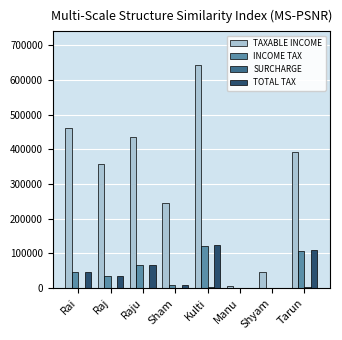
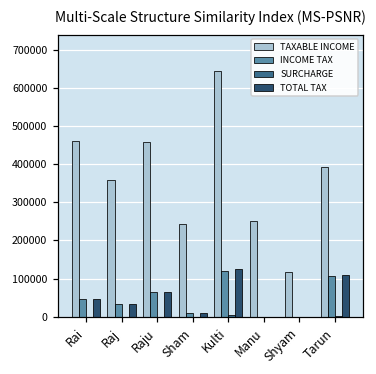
TAXABLE INCOME, Raju: 430000 -> 460000
TAXABLE INCOME, Manu: 10000 -> 250000
TAXABLE INCOME, Shyam: 50000 -> 120000
